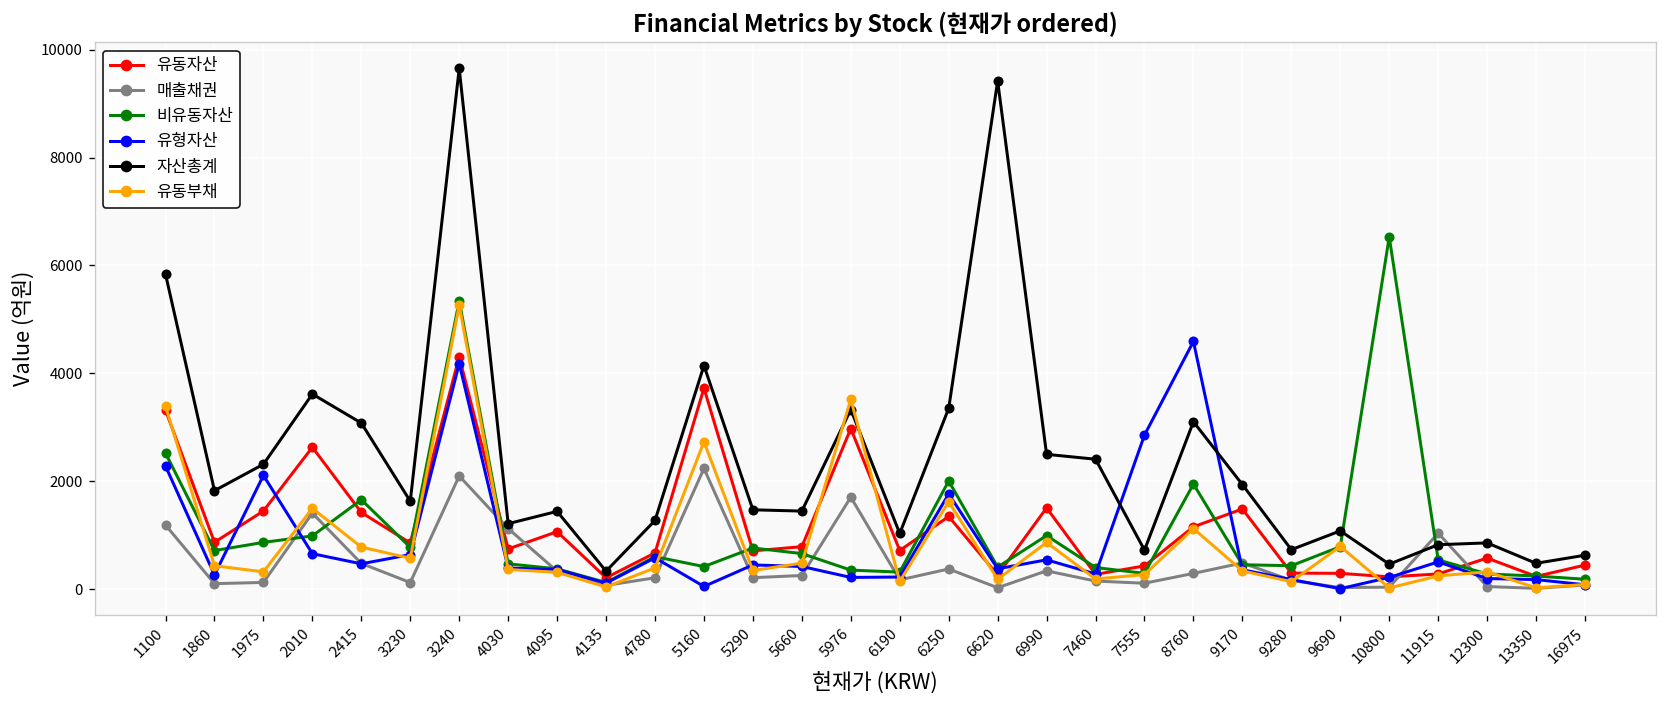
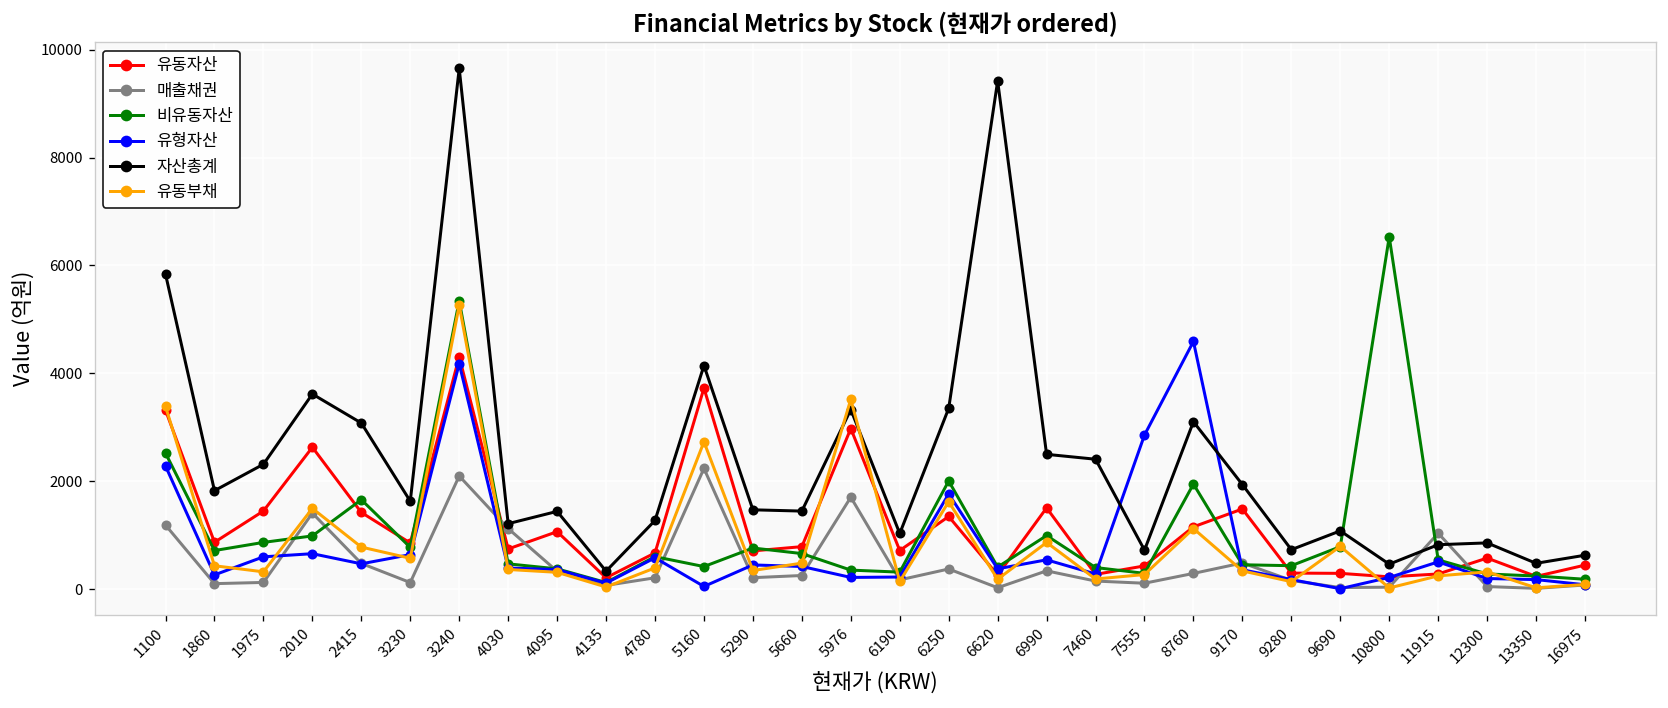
유형자산, 1975: 2100 -> 600
